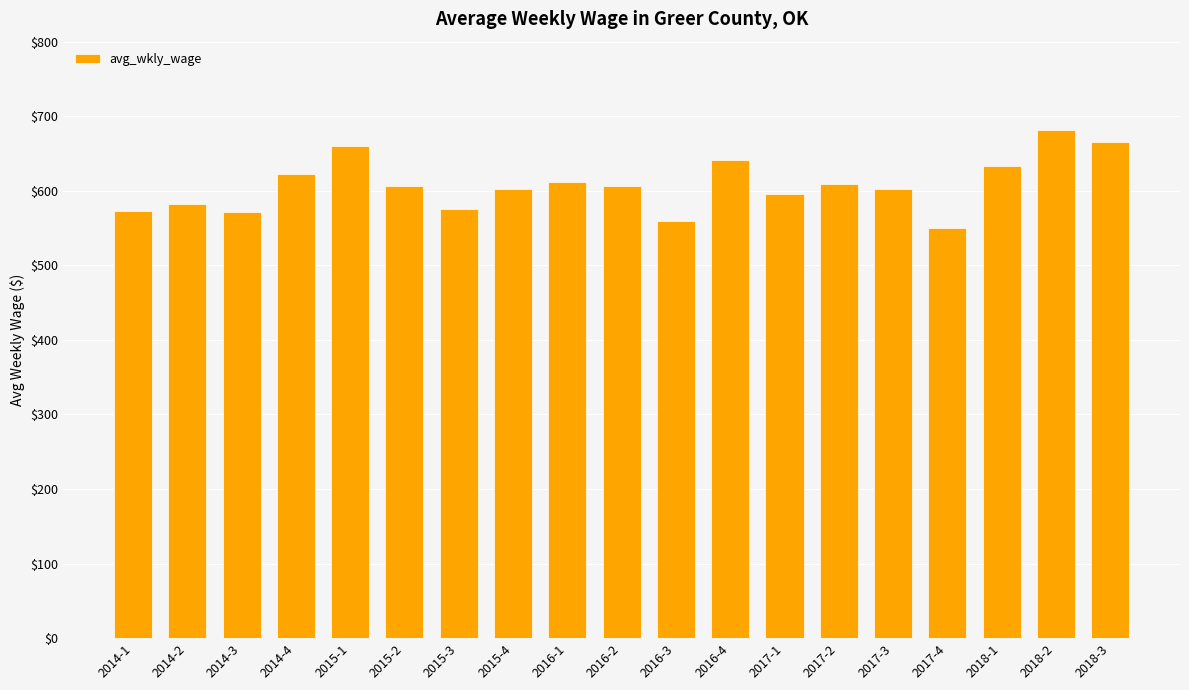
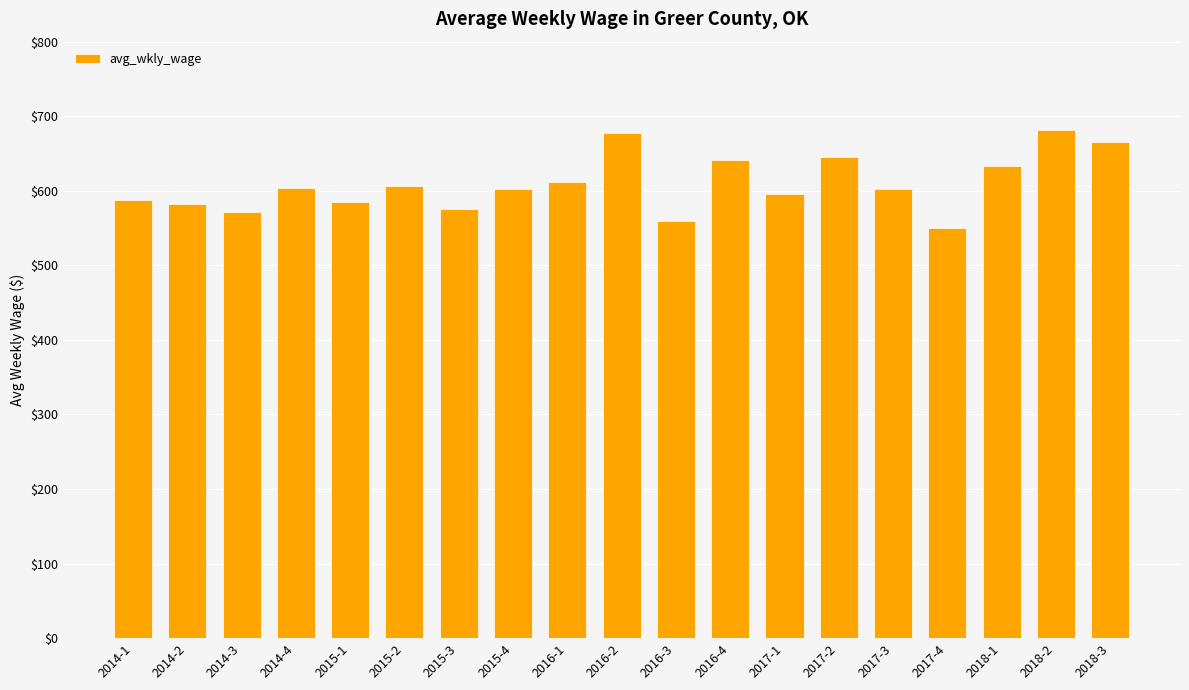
2014-1: $570 -> $590
2014-4: $620 -> $600
2015-1: $660 -> $590
2016-2: $610 -> $680
2017-2: $610 -> $650
